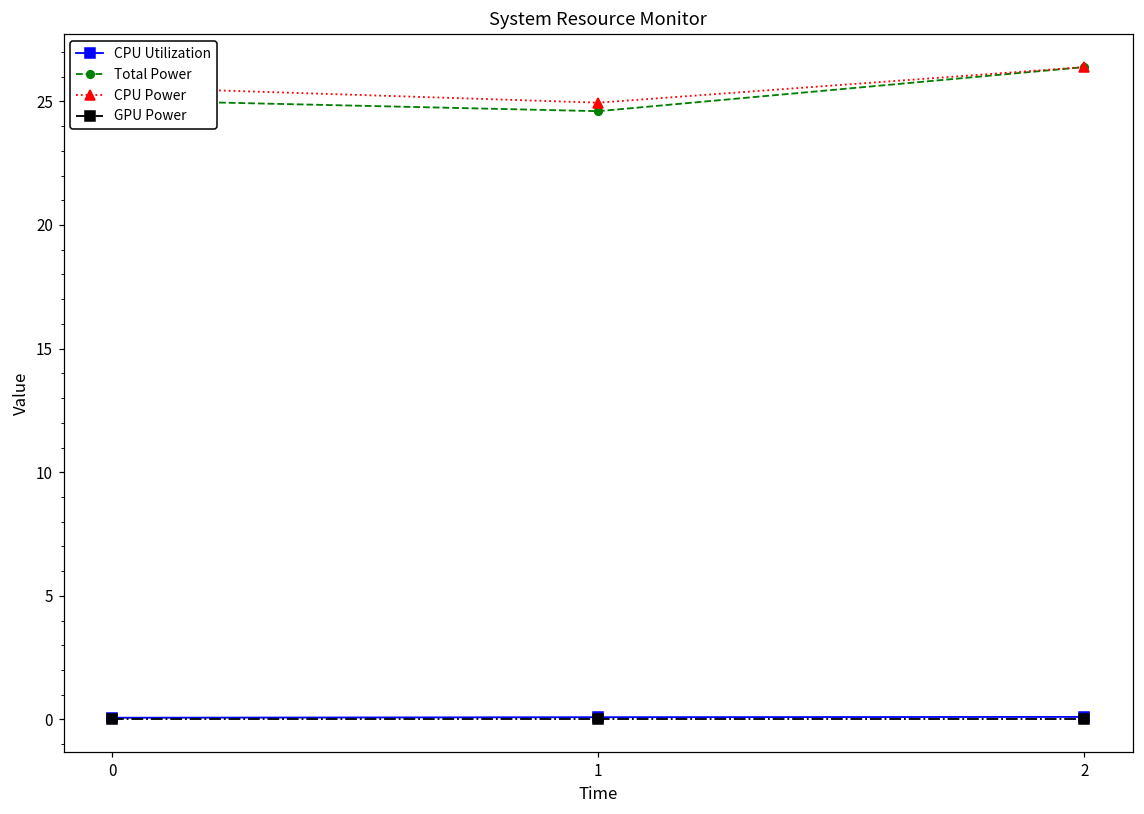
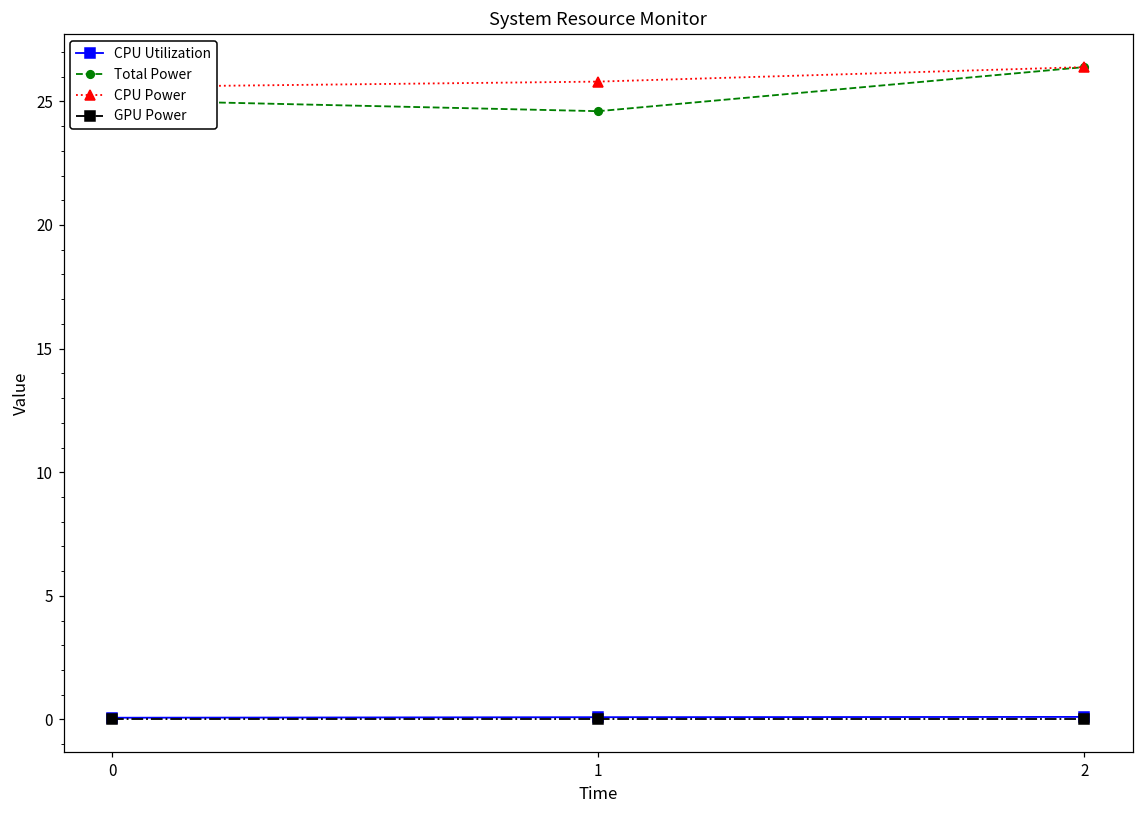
CPU Power, 1: 24.9 -> 25.8
